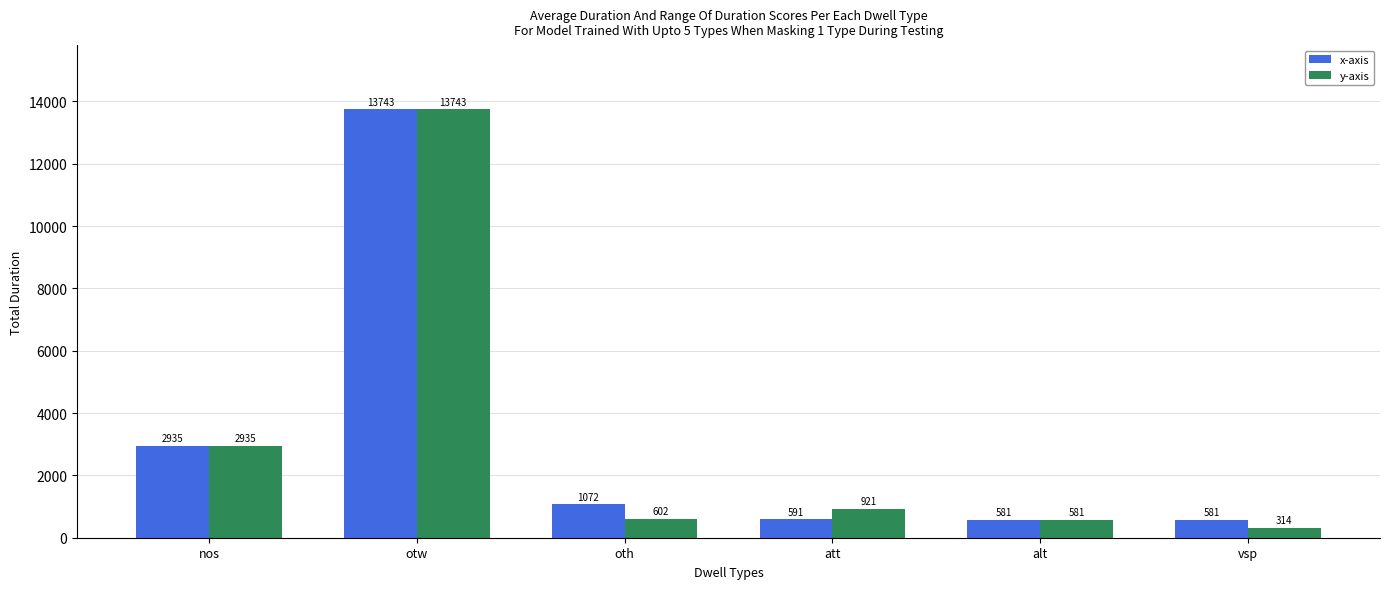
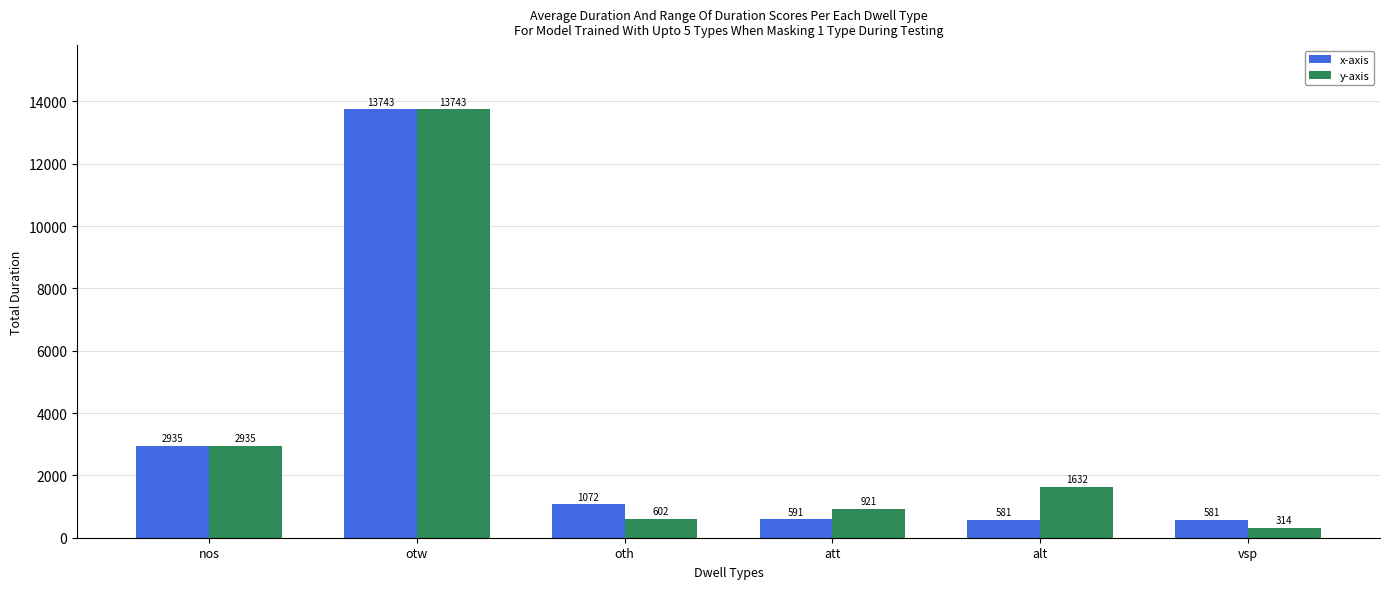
y-axis, alt: 581 -> 1632
